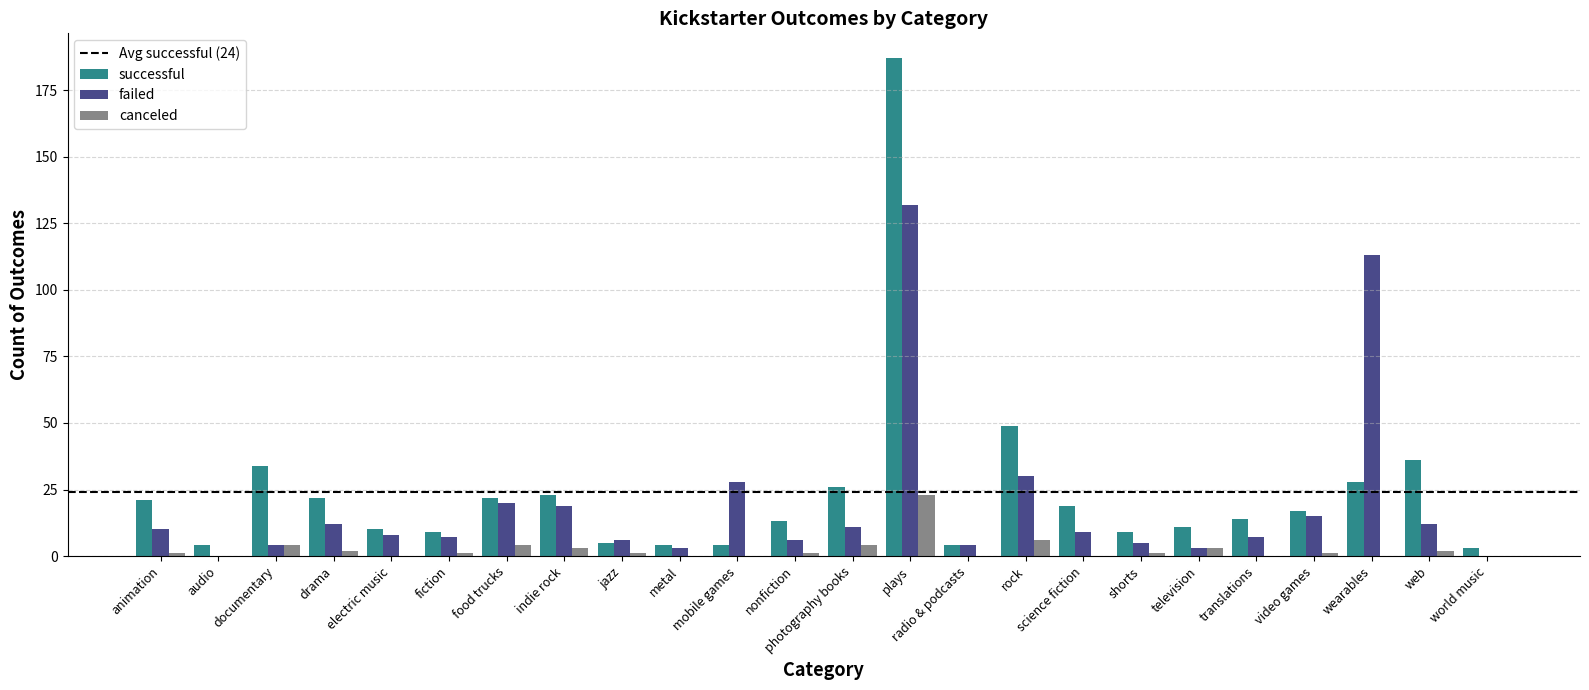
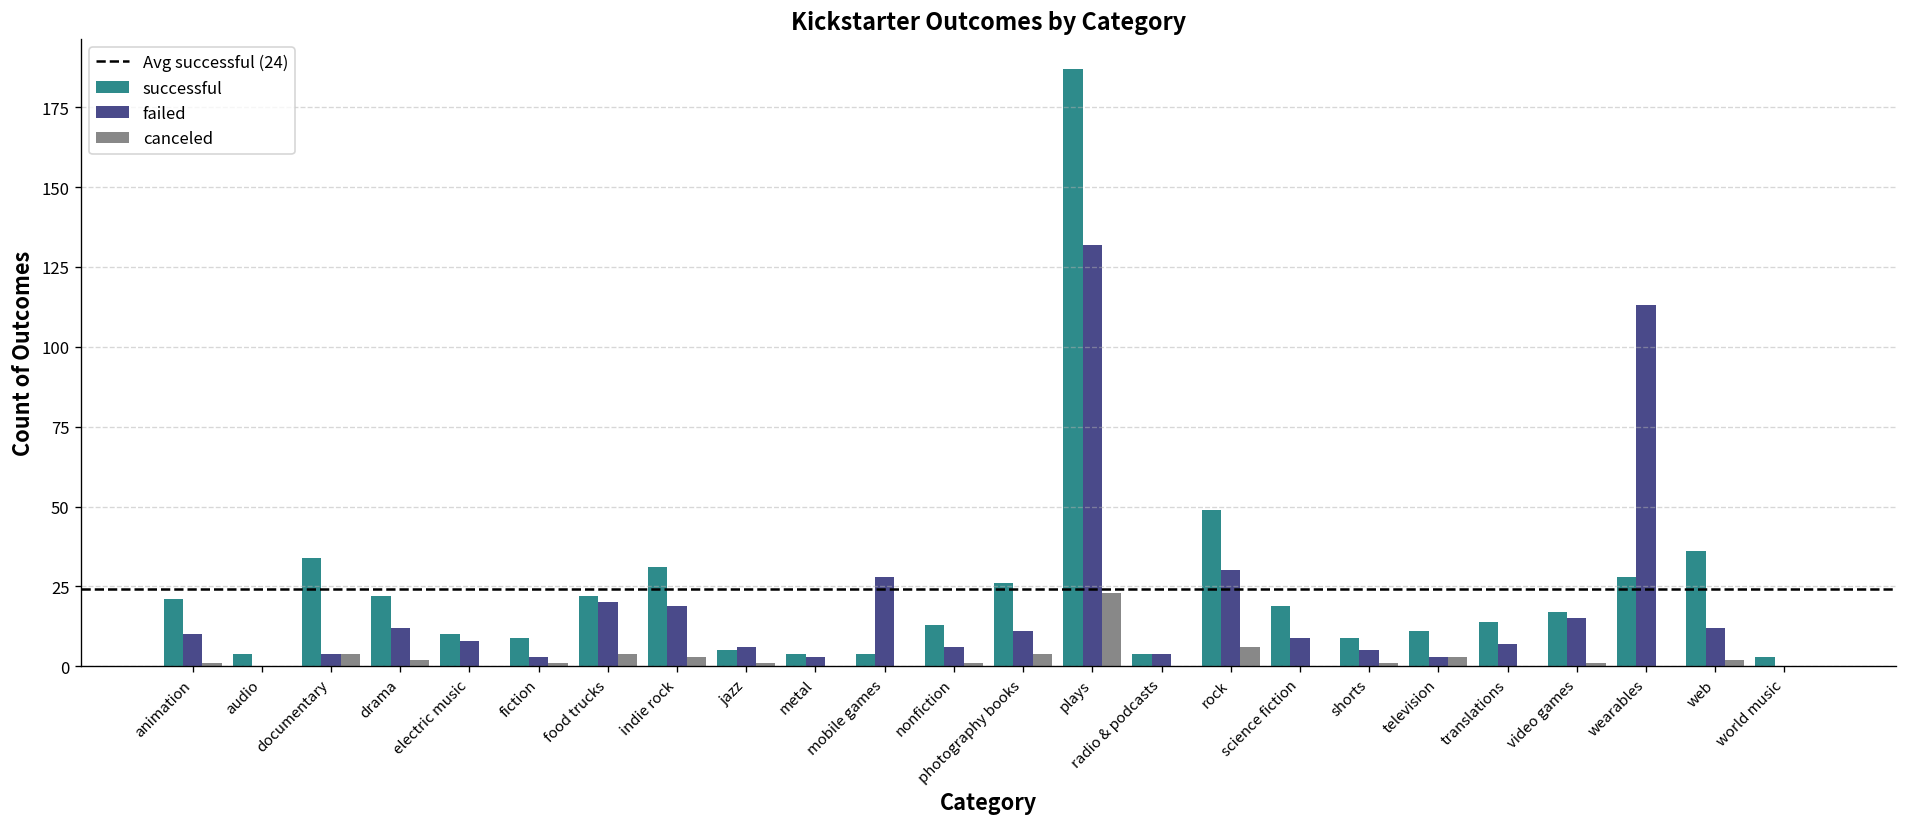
failed, fiction: 7 -> 3
successful, indie rock: 23 -> 31
